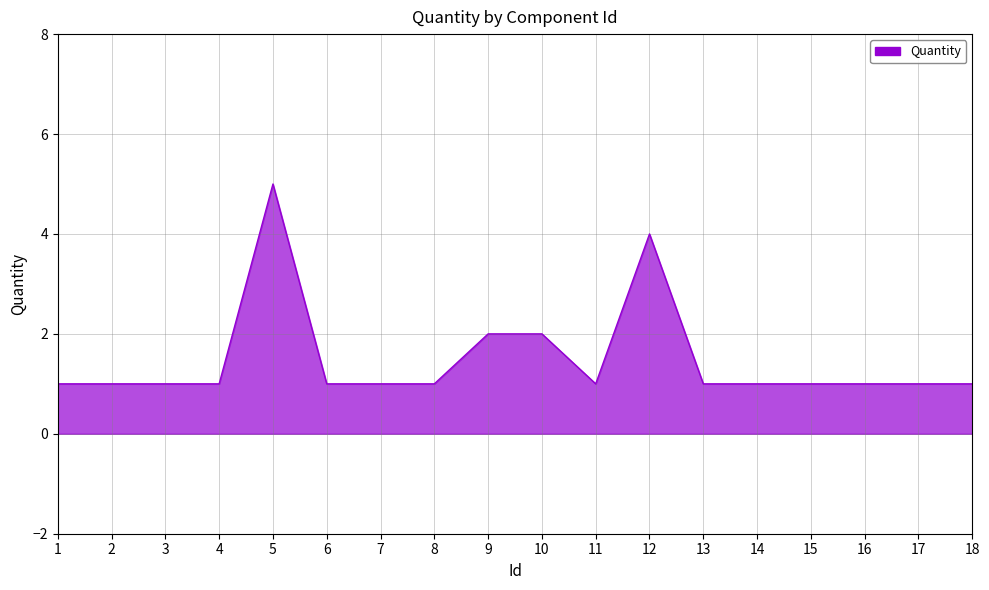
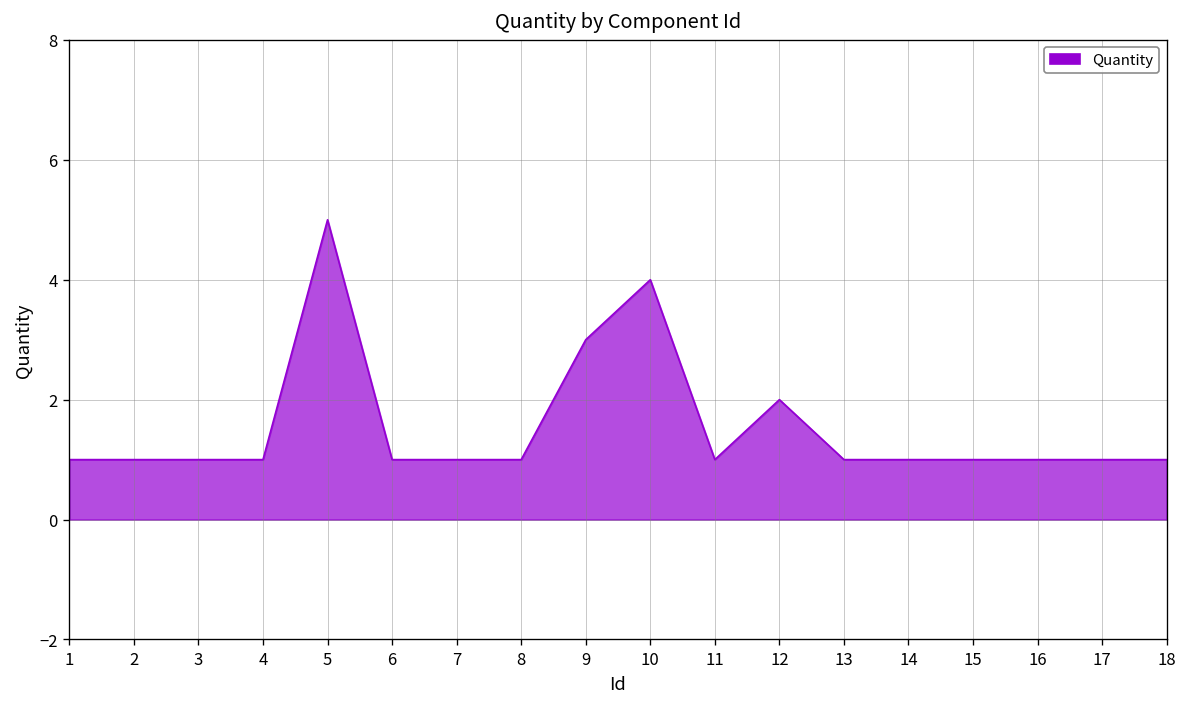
9: 2 -> 3
10: 2 -> 4
12: 4 -> 2
